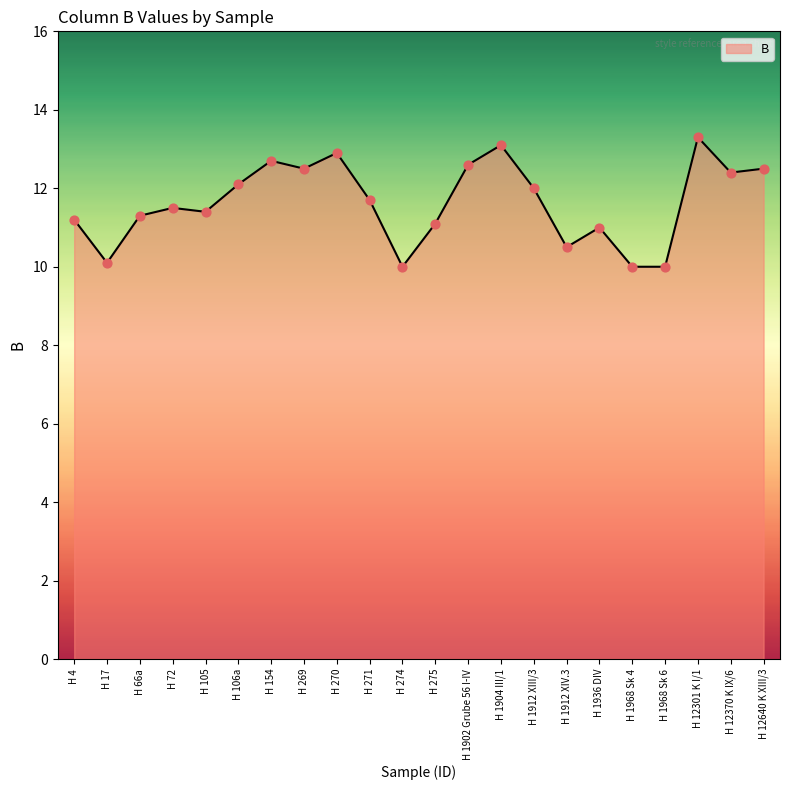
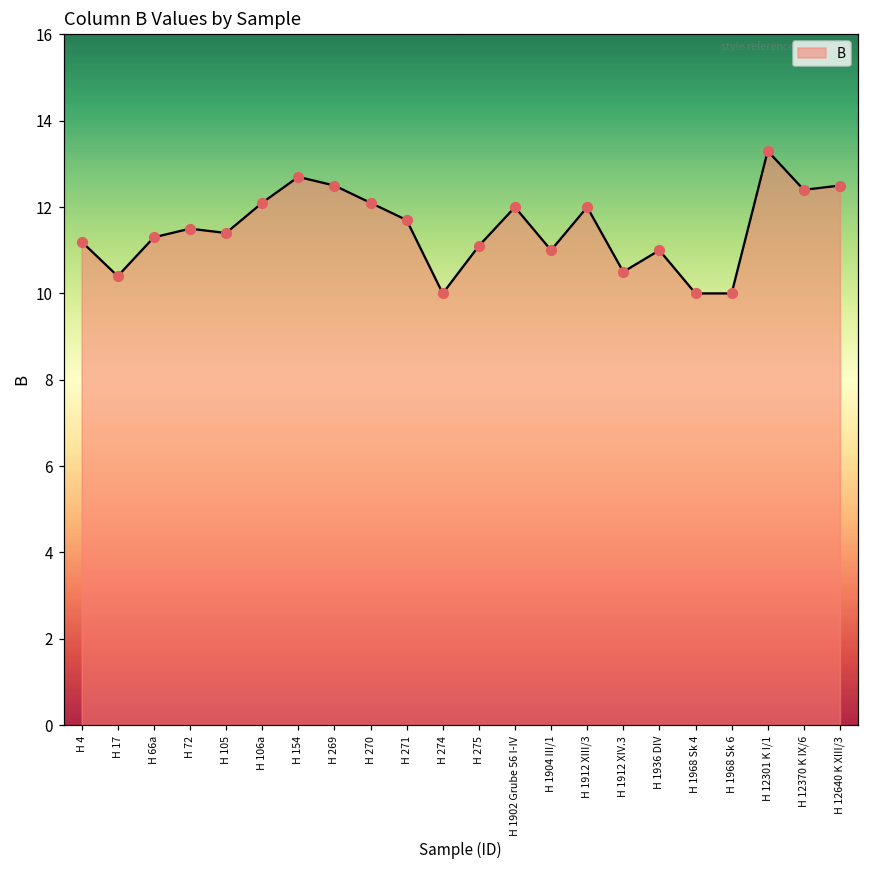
H 17: 10.1 -> 10.4
H 270: 12.9 -> 12.1
H 1902 Grube 56 I-IV: 12.6 -> 12.0
H 1904 III/1: 13.1 -> 11.0
